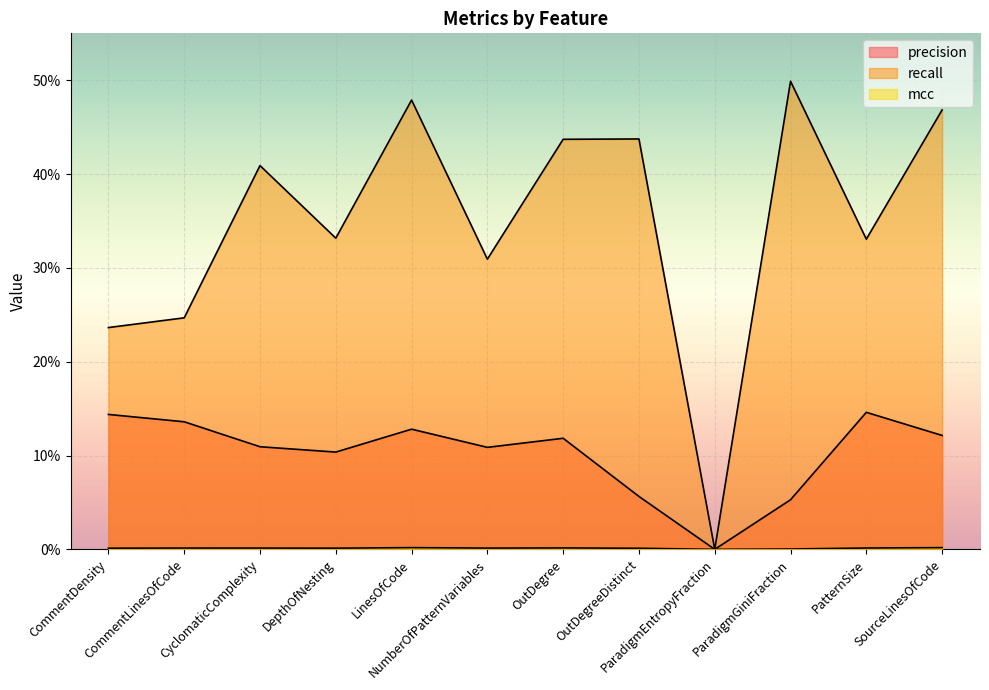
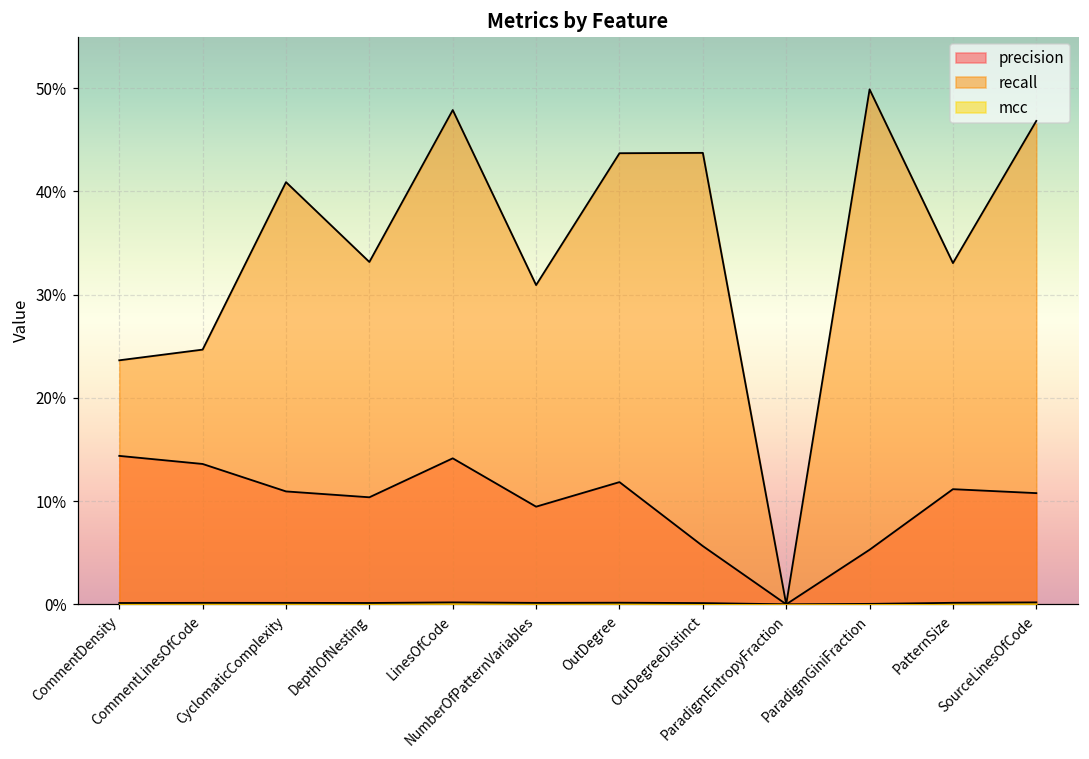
precision, LinesOfCode: 13% -> 14%
precision, NumberOfPatternVariables: 11% -> 9%
precision, PatternSize: 15% -> 11%
precision, SourceLinesOfCode: 12% -> 11%
